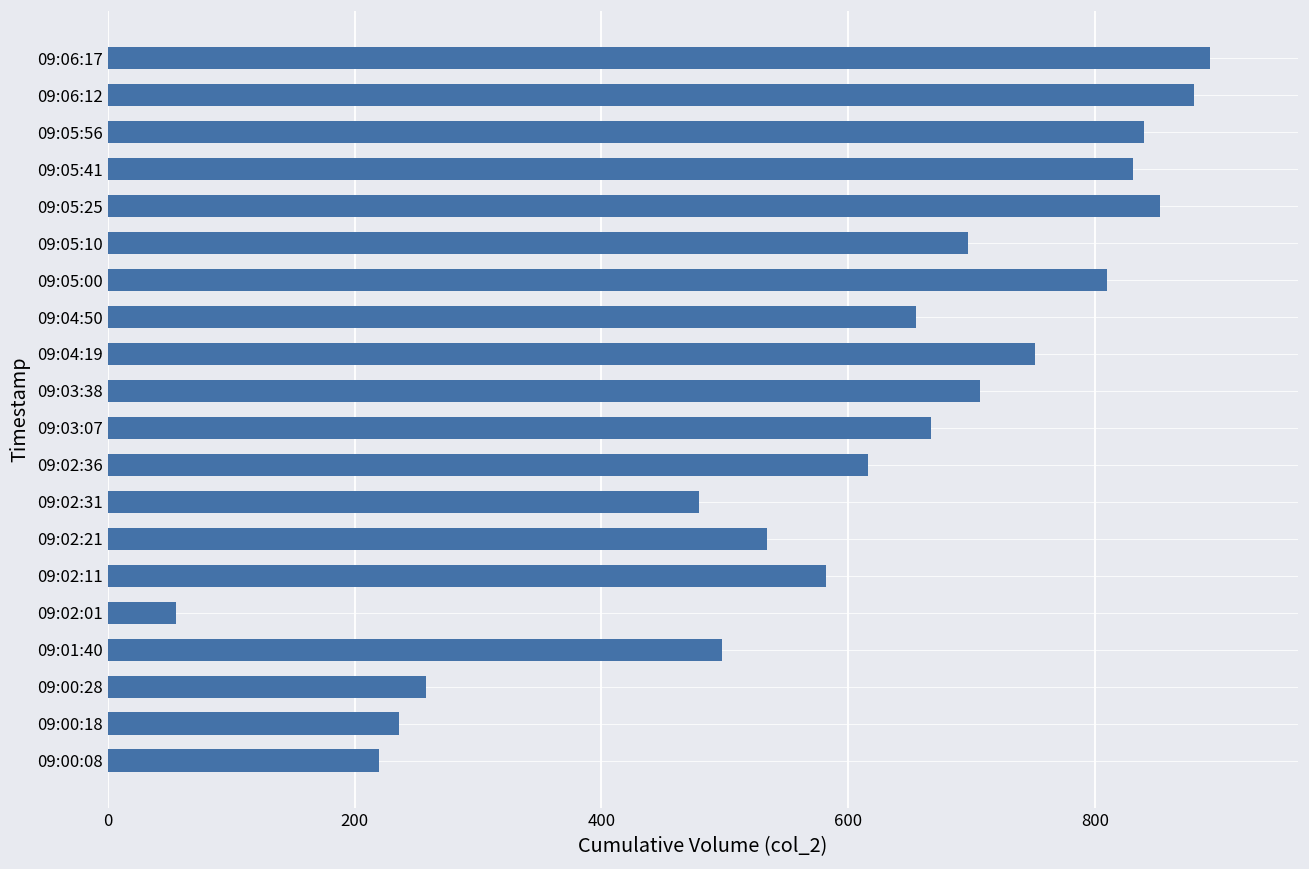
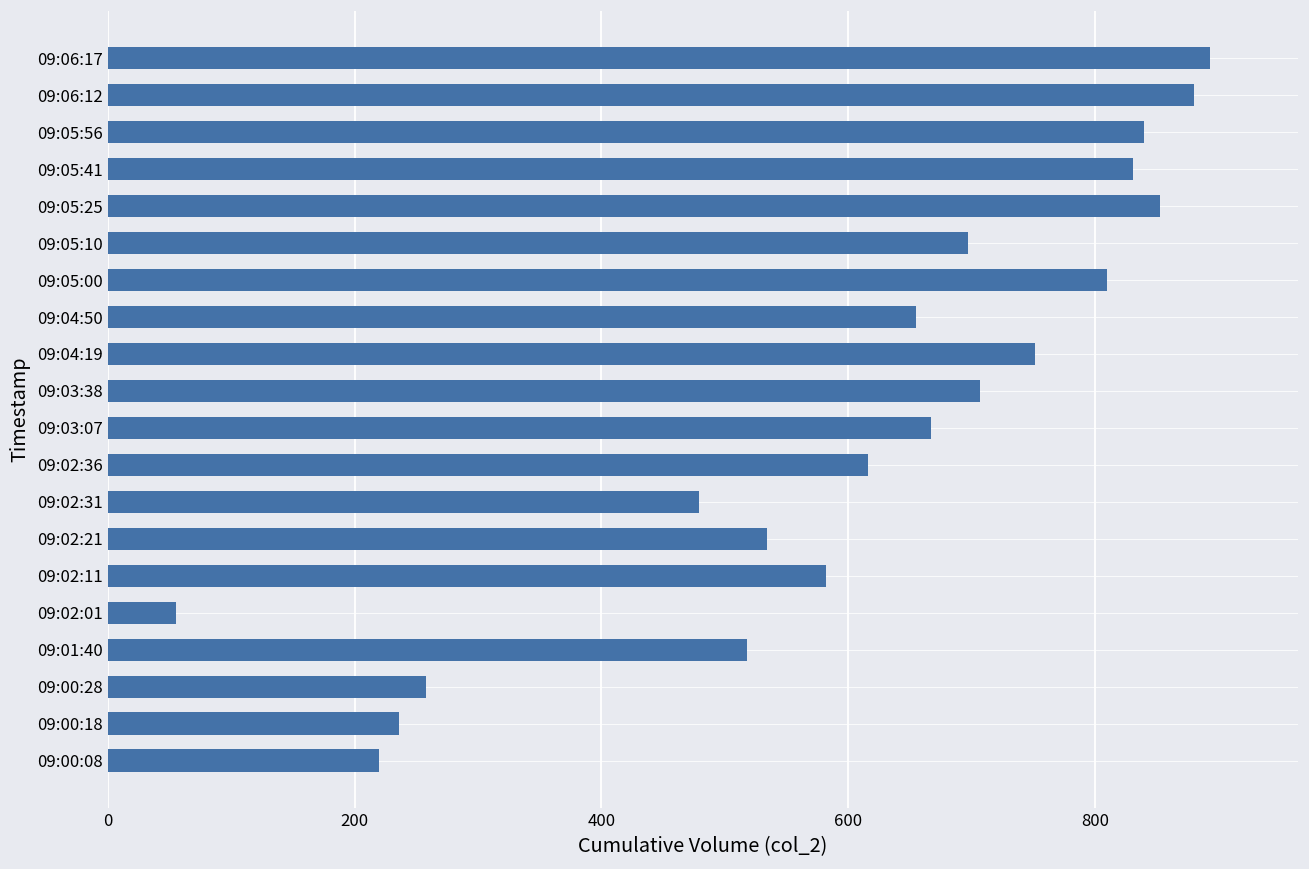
09:01:40: 498 -> 518
